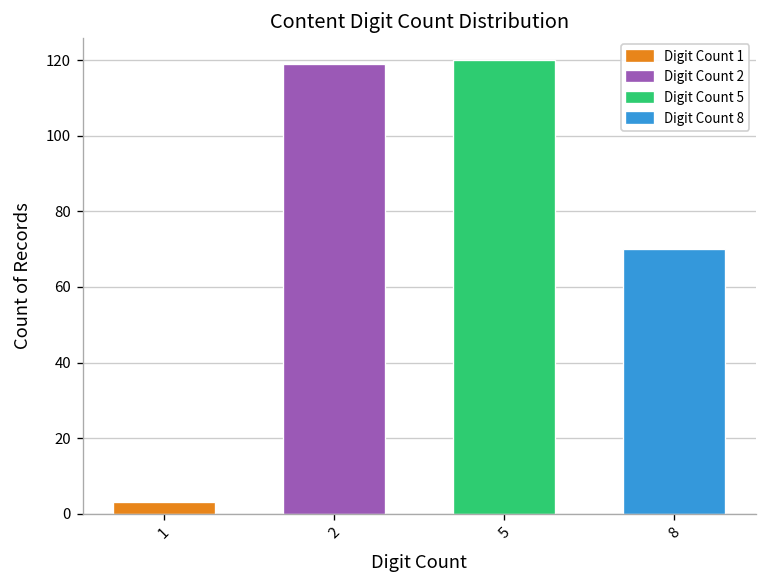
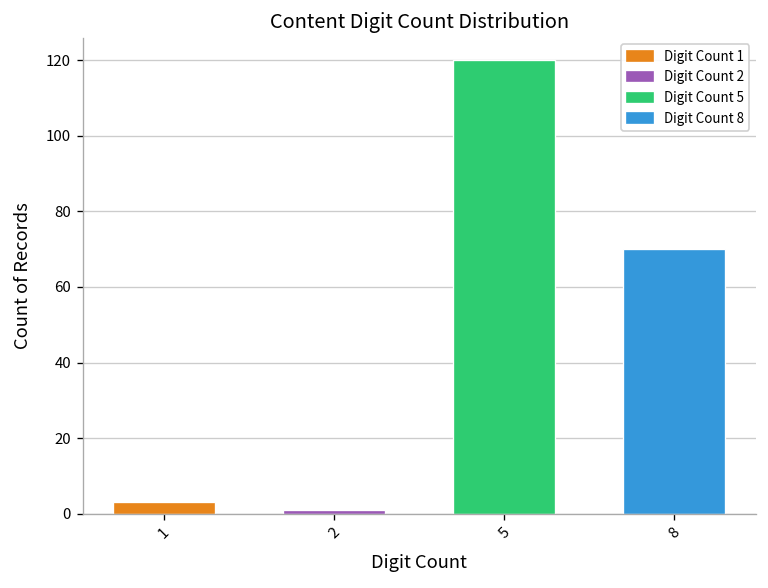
2: 119 -> 1
